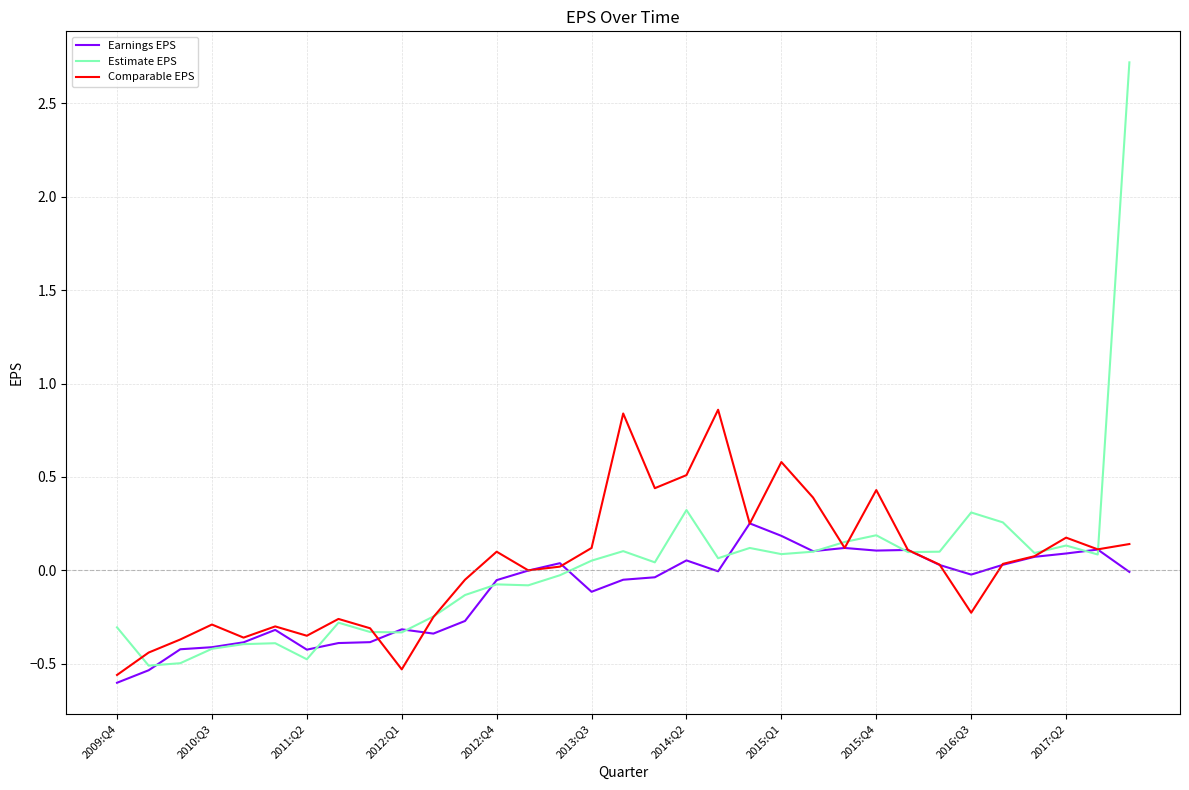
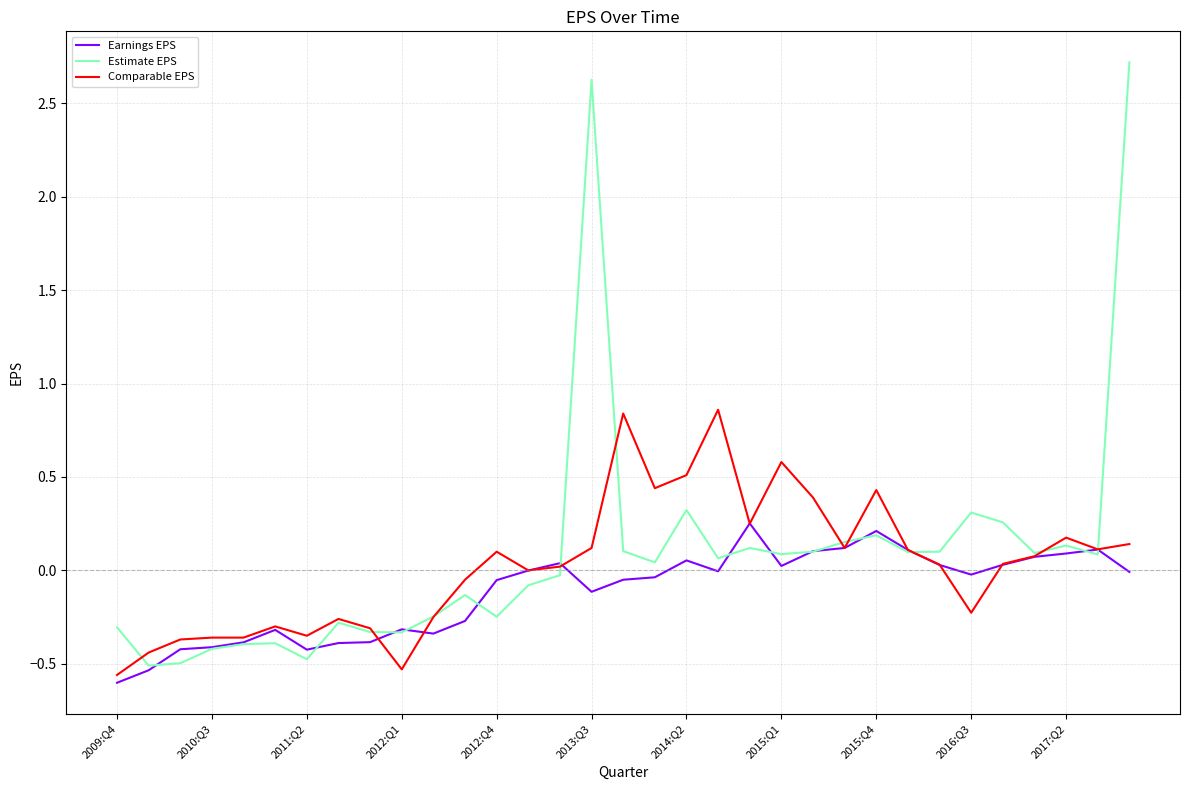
Comparable EPS, 2010:Q3: -0.29 -> -0.36
Estimate EPS, 2012:Q4: -0.08 -> -0.25
Estimate EPS, 2013:Q3: 0.05 -> 2.63
Earnings EPS, 2015:Q1: 0.18 -> 0.02
Earnings EPS, 2015:Q4: 0.11 -> 0.21
